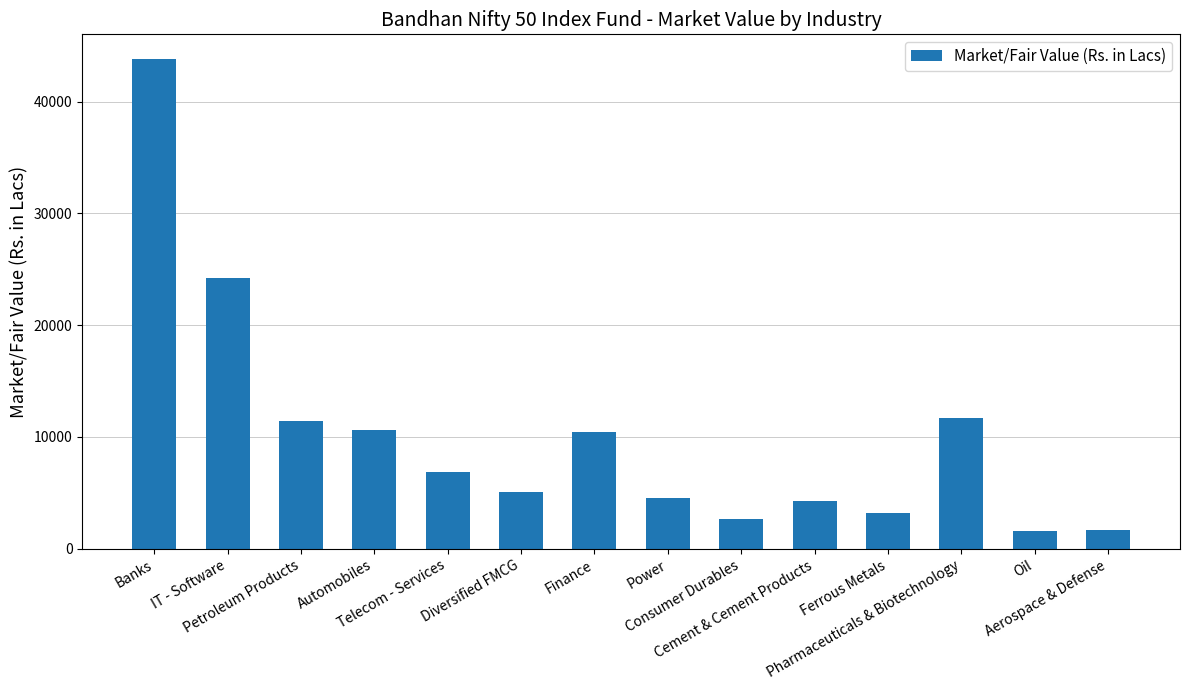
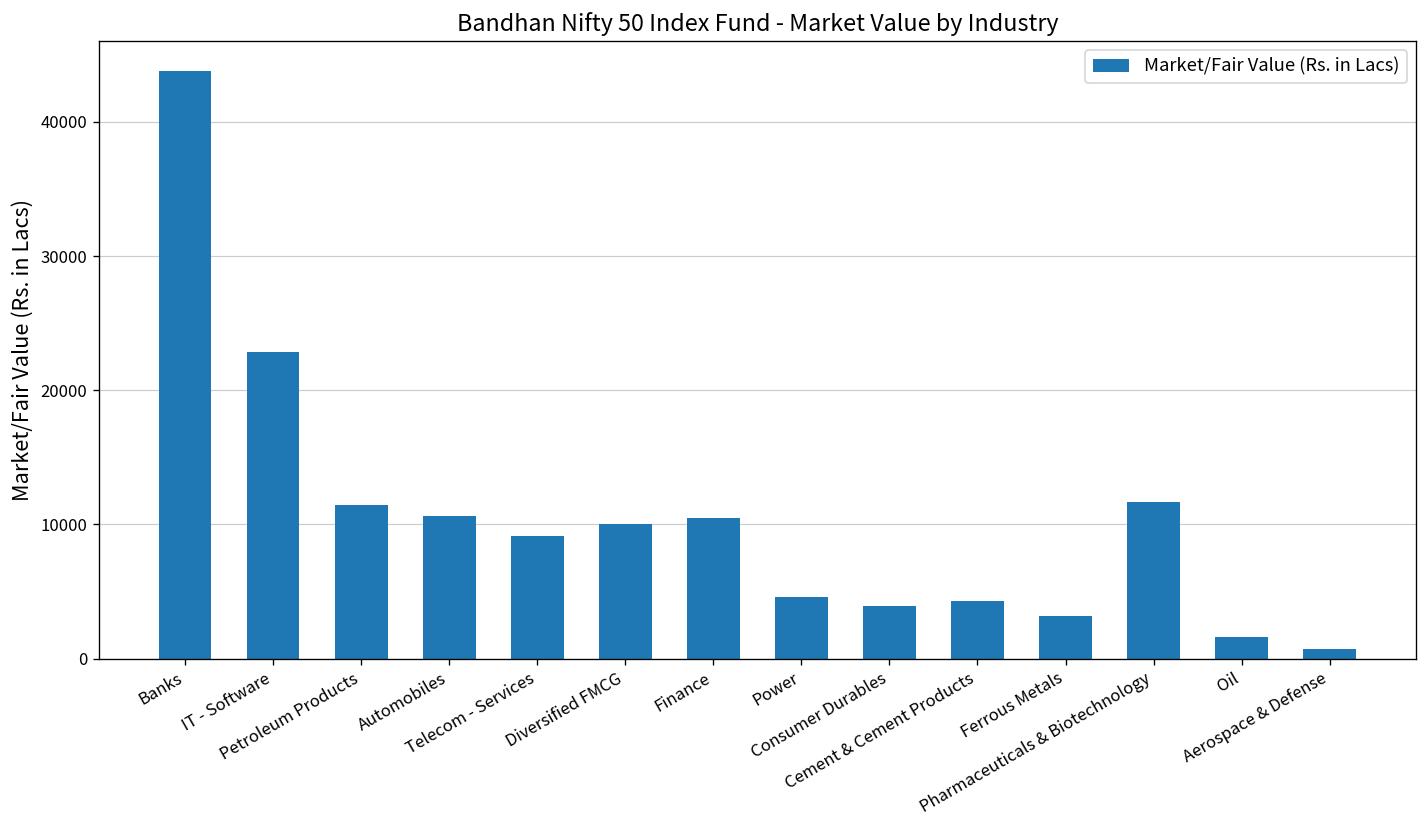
IT - Software: 24200 -> 22900
Telecom - Services: 6900 -> 9100
Diversified FMCG: 5000 -> 10000
Consumer Durables: 2600 -> 3900
Aerospace & Defense: 1700 -> 700
